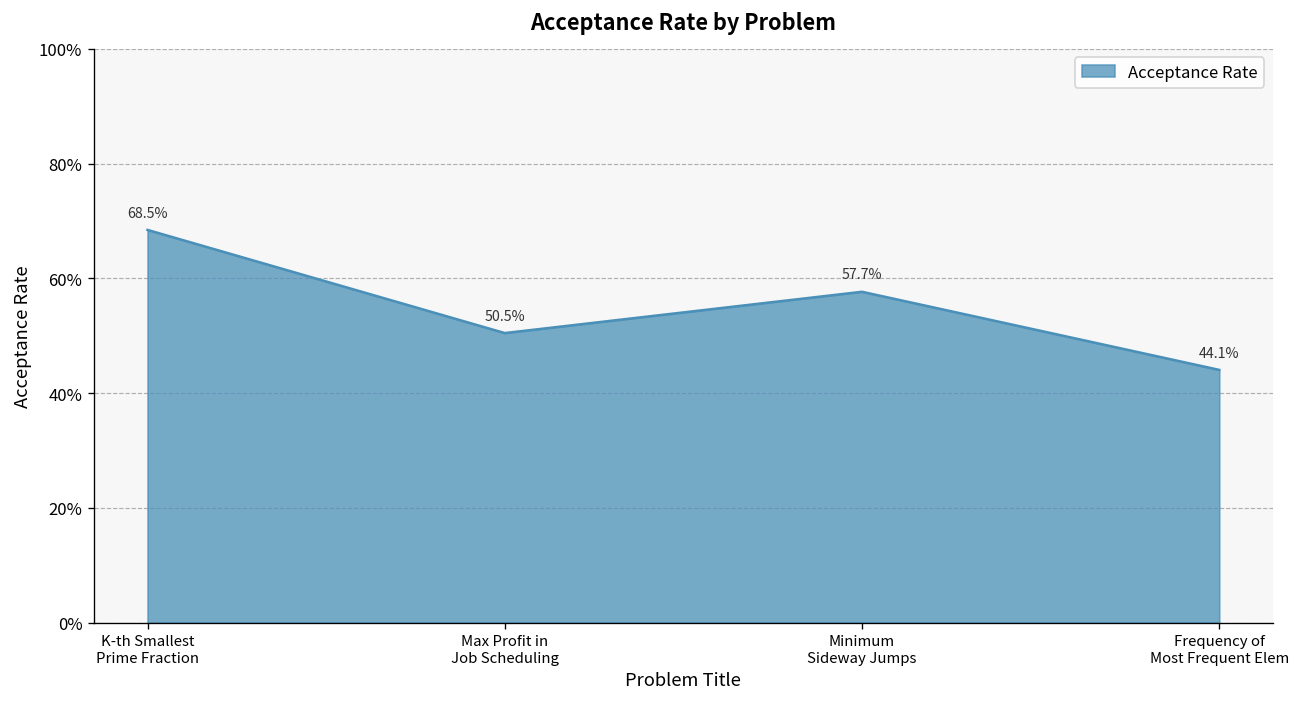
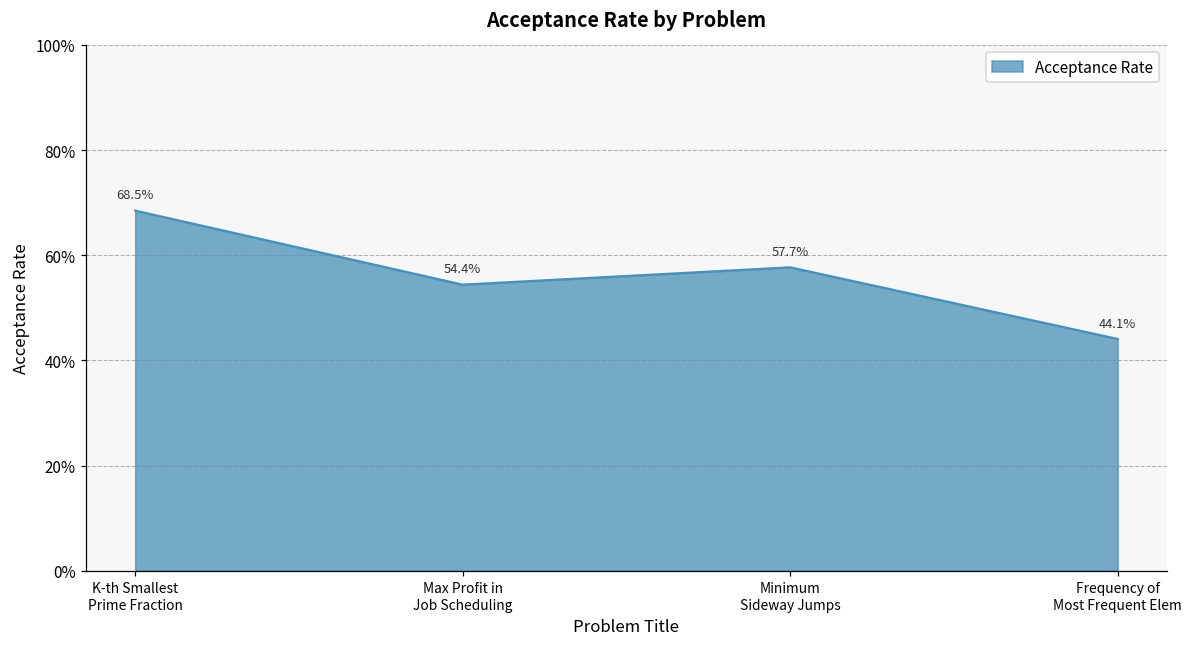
Max Profit in Job Scheduling: 50.5% -> 54.4%
